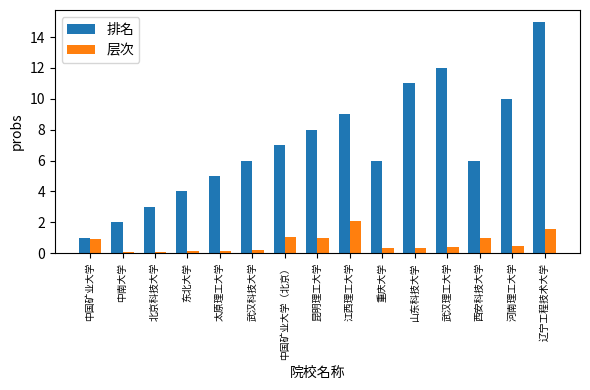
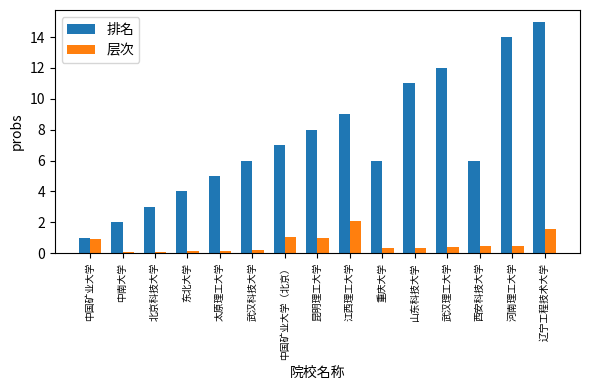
层次, 西安科技大学: 1.0 -> 0.4
排名, 河南理工大学: 10 -> 14
